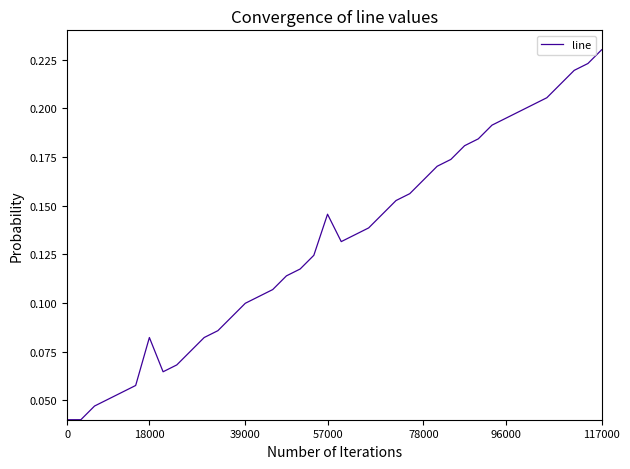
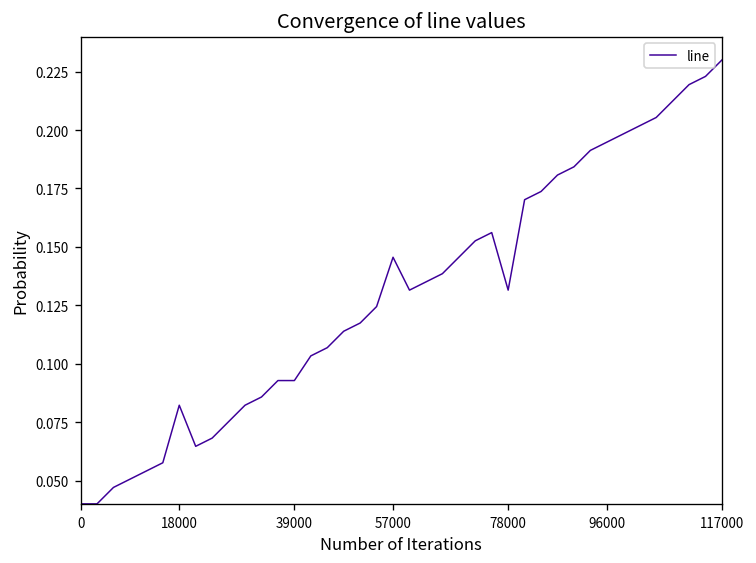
39000: 0.100 -> 0.093
78000: 0.163 -> 0.131
